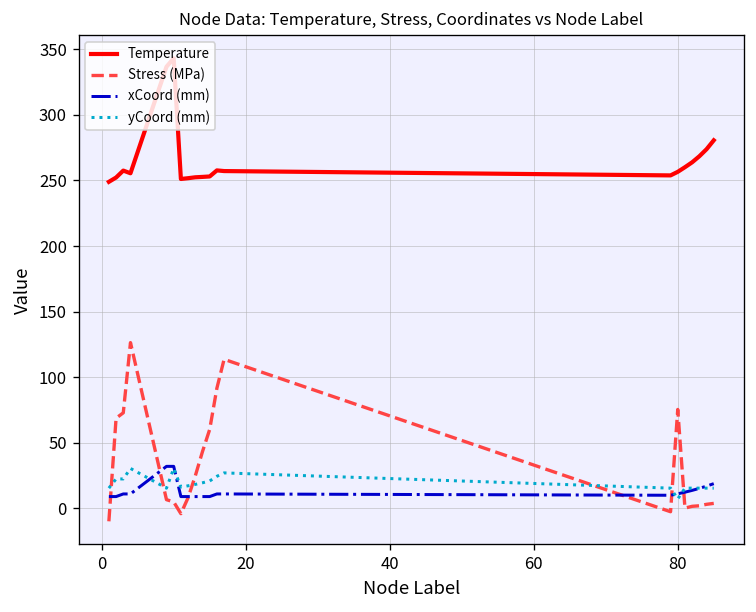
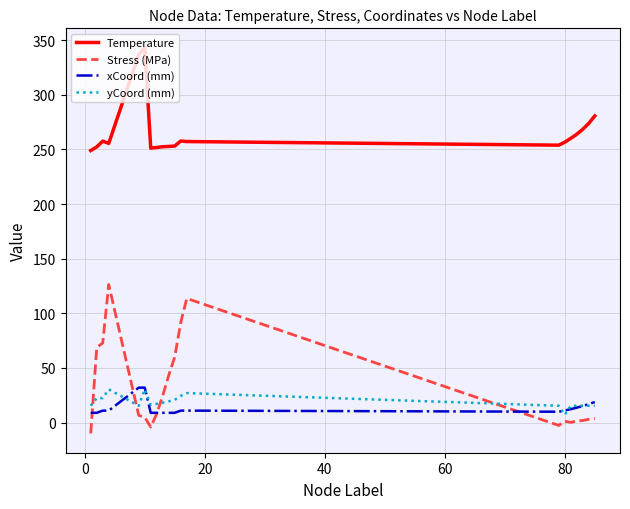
Stress (MPa), 80: 75 -> 1
